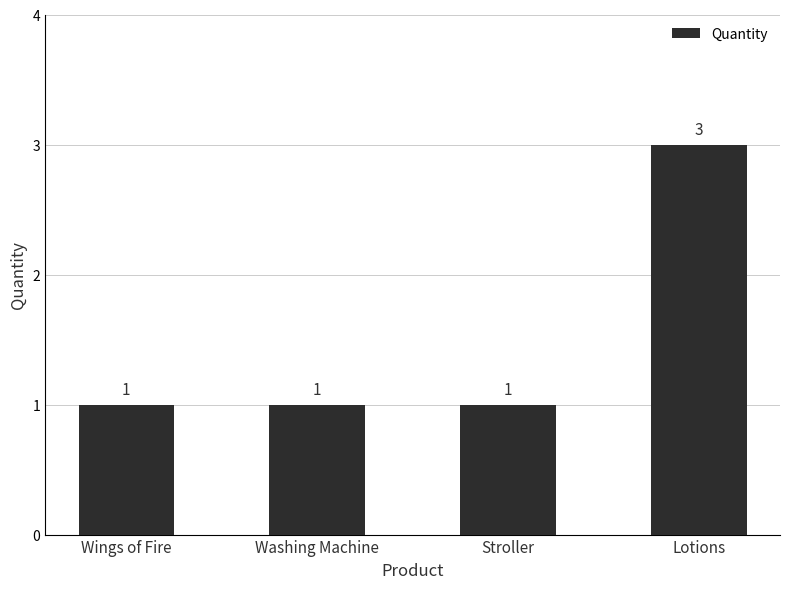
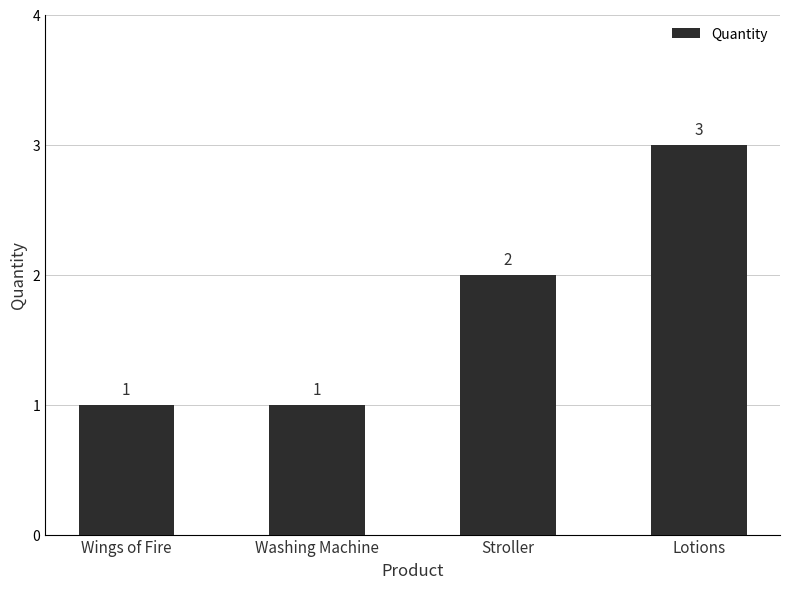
Stroller: 1 -> 2
